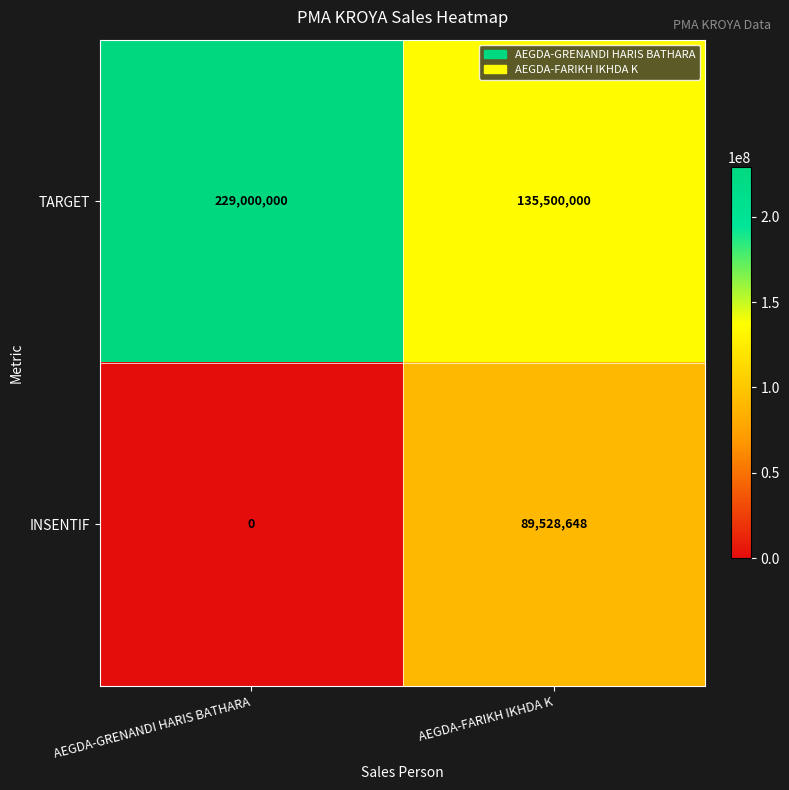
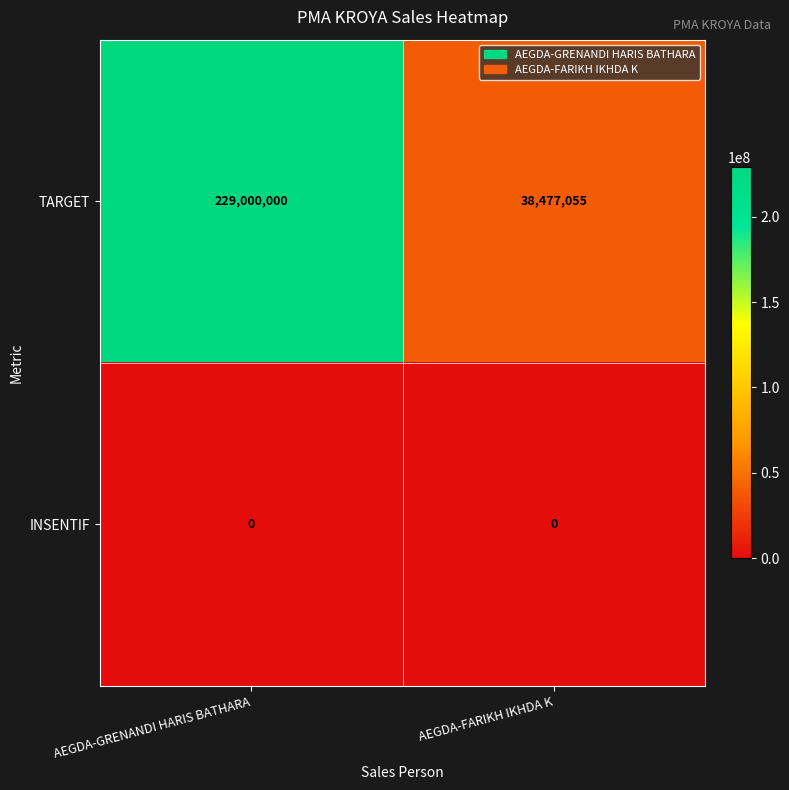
TARGET, AEGDA-FARIKH IKHDA K: 135,500,000 -> 38,477,055
INSENTIF, AEGDA-FARIKH IKHDA K: 89,528,648 -> 0
